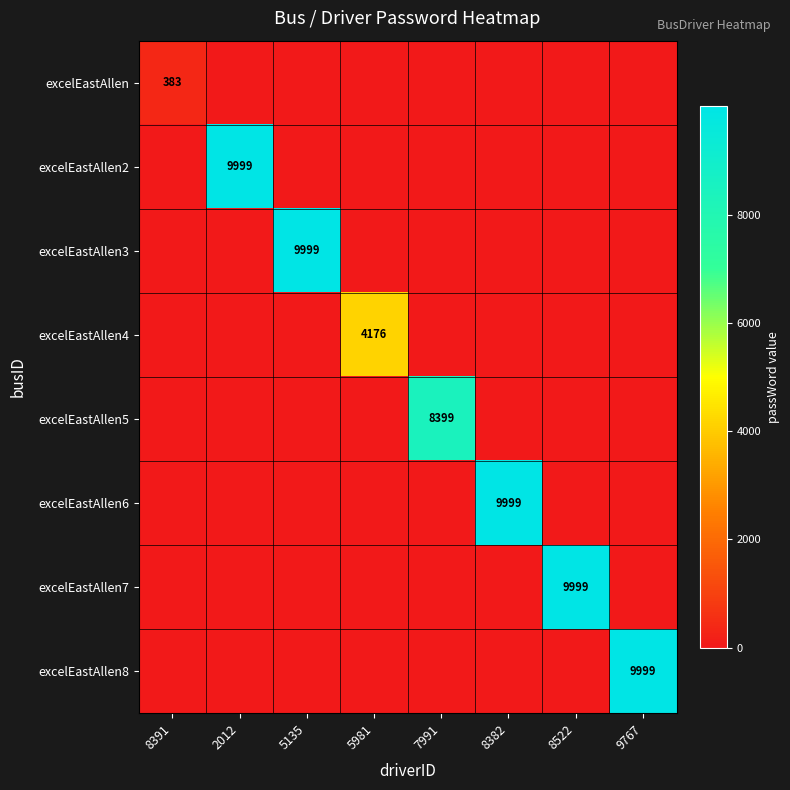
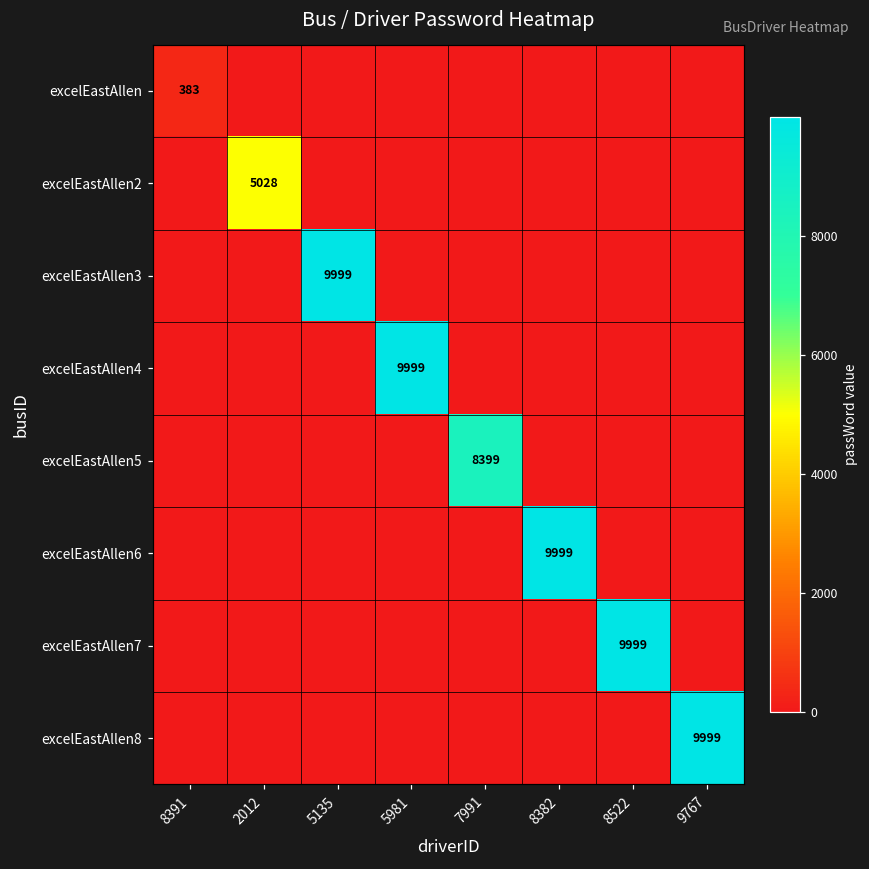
excelEastAllen2, 2012: 9999 -> 5028
excelEastAllen4, 5981: 4176 -> 9999
